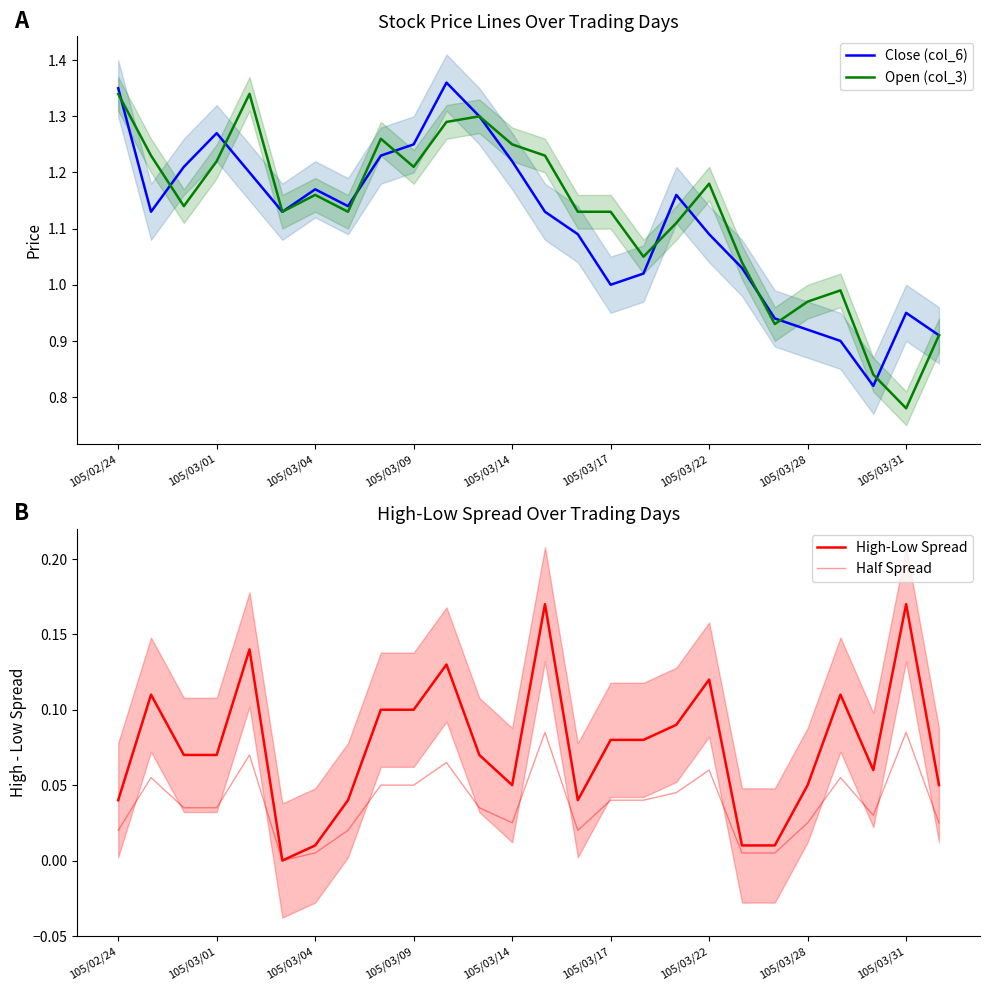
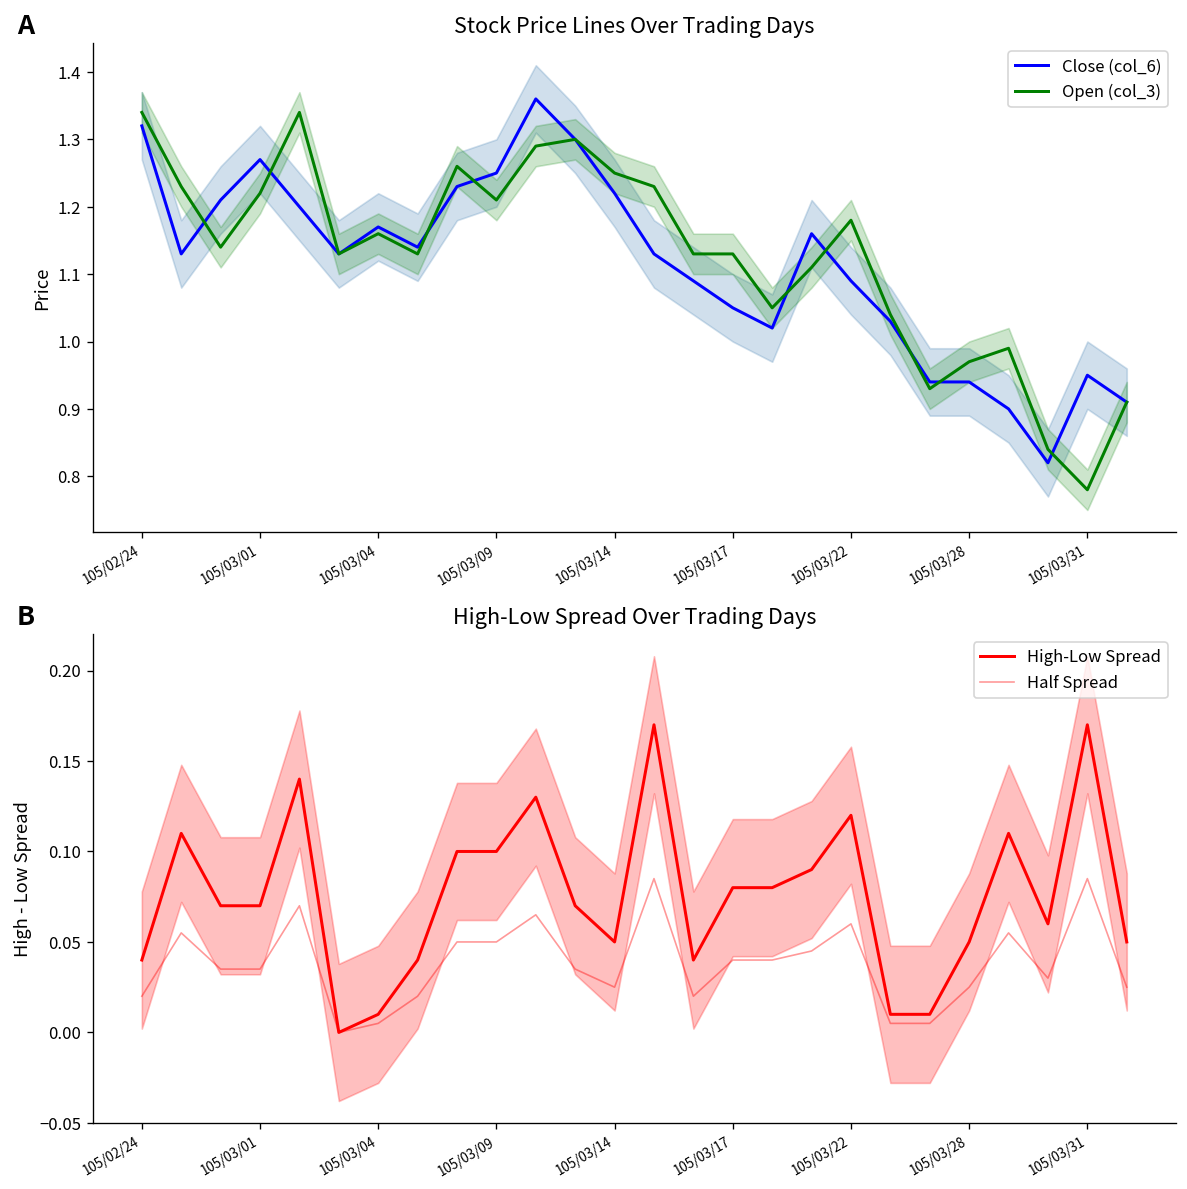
Stock Price Lines Over Trading Days, Close (col_6), 105/02/24: 1.35 -> 1.32
Stock Price Lines Over Trading Days, Close (col_6), 105/03/17: 1.00 -> 1.05
Stock Price Lines Over Trading Days, Close (col_6), 105/03/28: 0.92 -> 0.94
